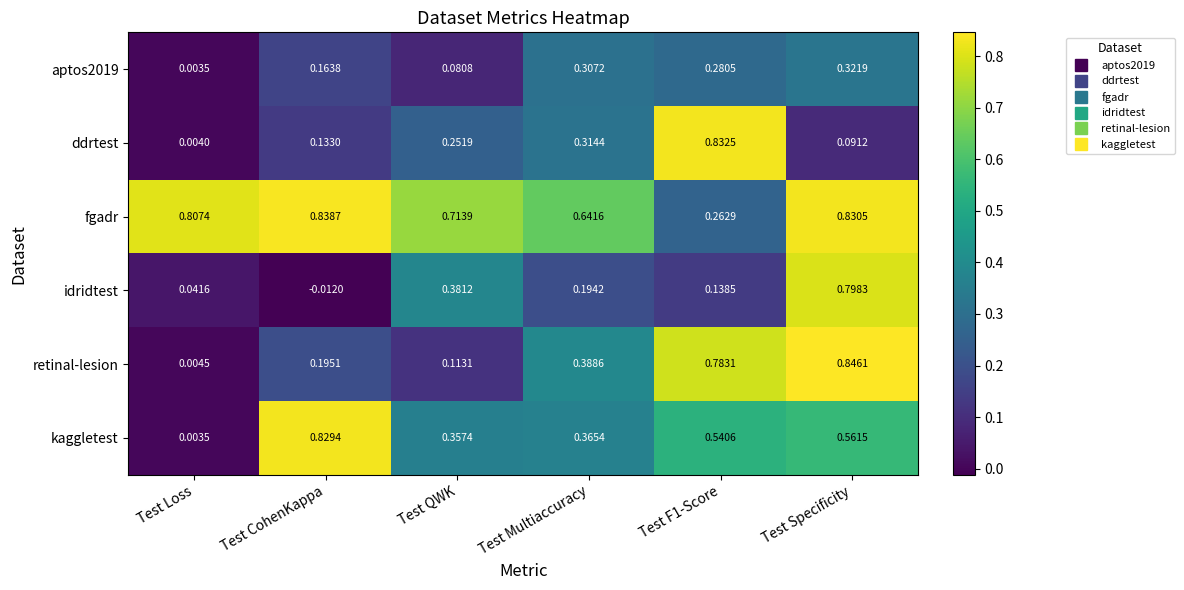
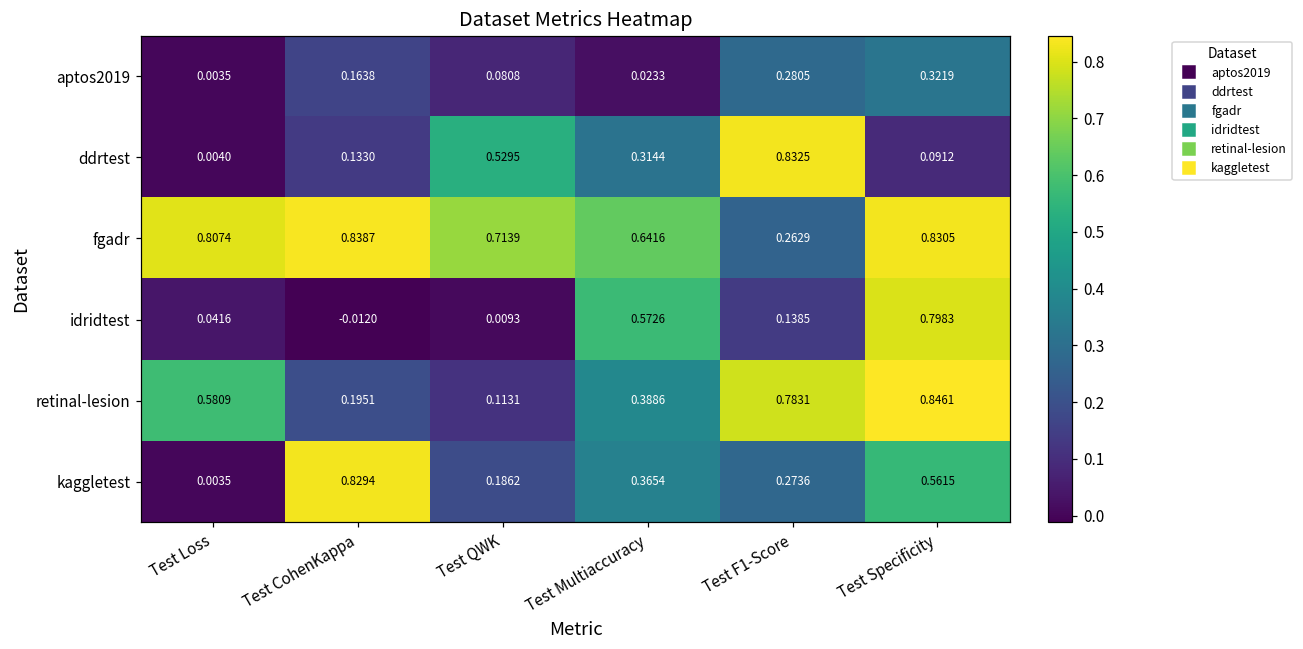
aptos2019, Test Multiaccuracy: 0.3072 -> 0.0233
ddrtest, Test QWK: 0.2519 -> 0.5295
idridtest, Test QWK: 0.3812 -> 0.0093
idridtest, Test Multiaccuracy: 0.1942 -> 0.5726
retinal-lesion, Test Loss: 0.0045 -> 0.5809
kaggletest, Test QWK: 0.3574 -> 0.1862
kaggletest, Test F1-Score: 0.5406 -> 0.2736
